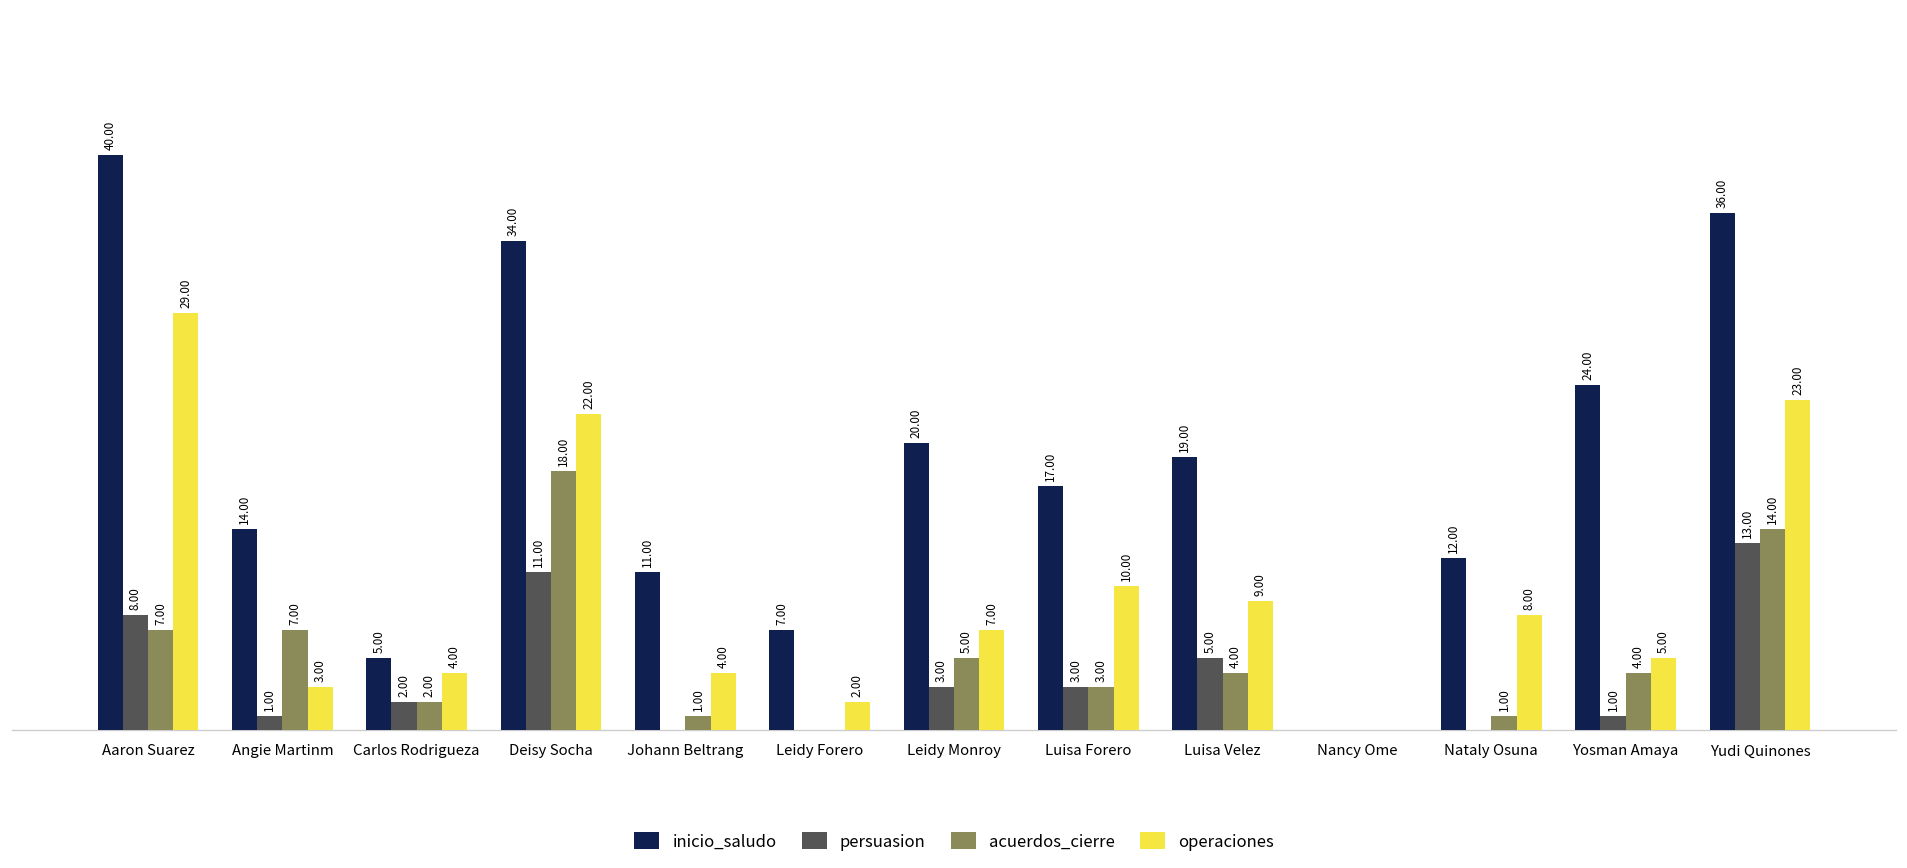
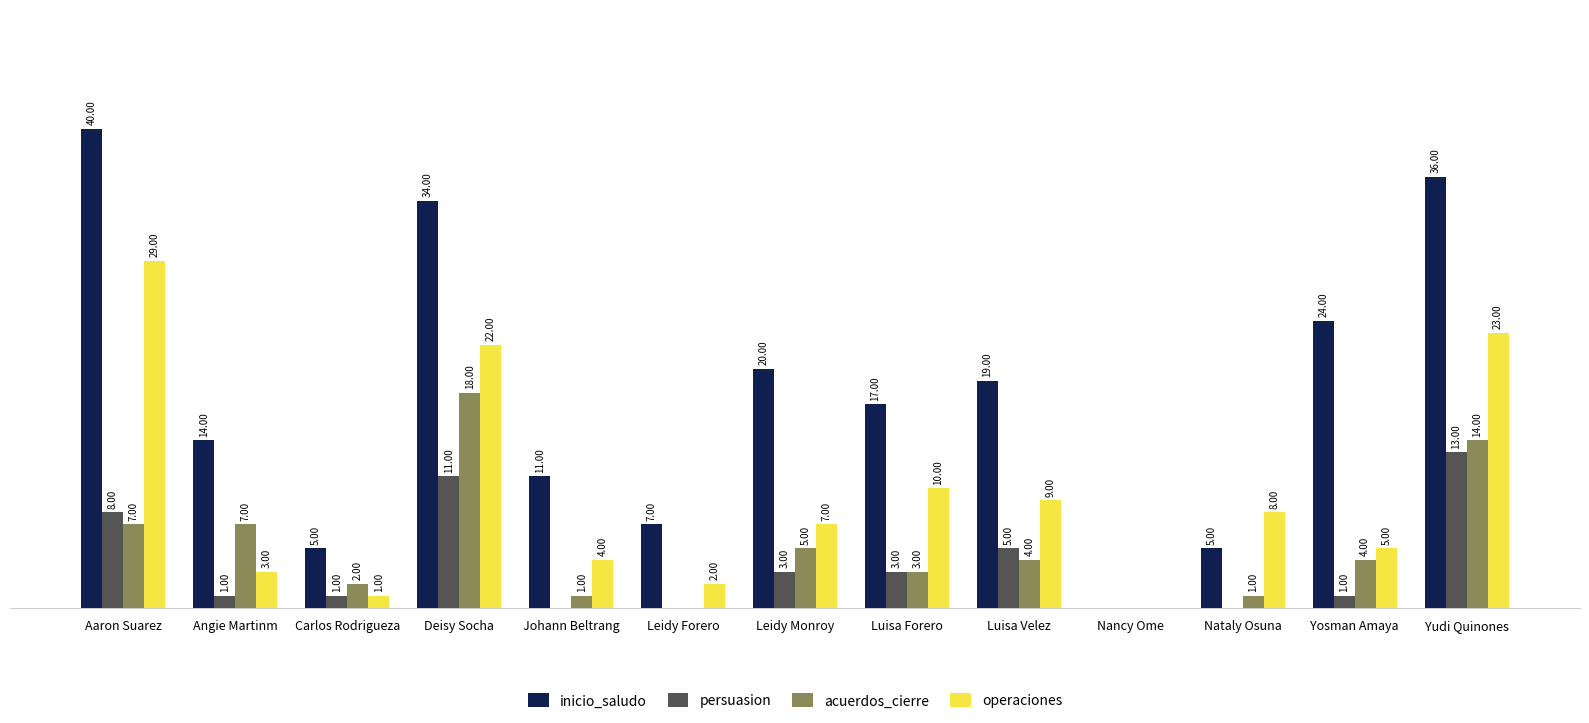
persuasion, Carlos Rodrigueza: 2.00 -> 1.00
operaciones, Carlos Rodrigueza: 4.00 -> 1.00
inicio_saludo, Nataly Osuna: 12.00 -> 5.00
